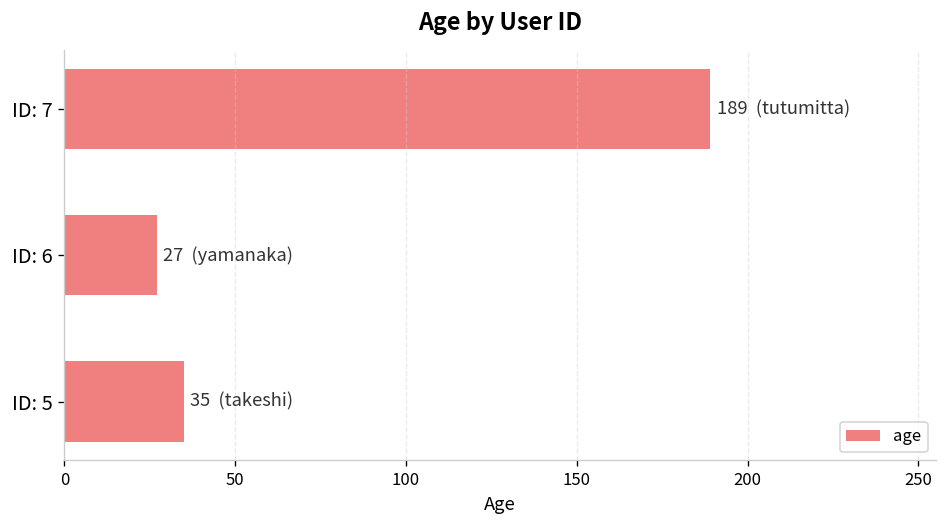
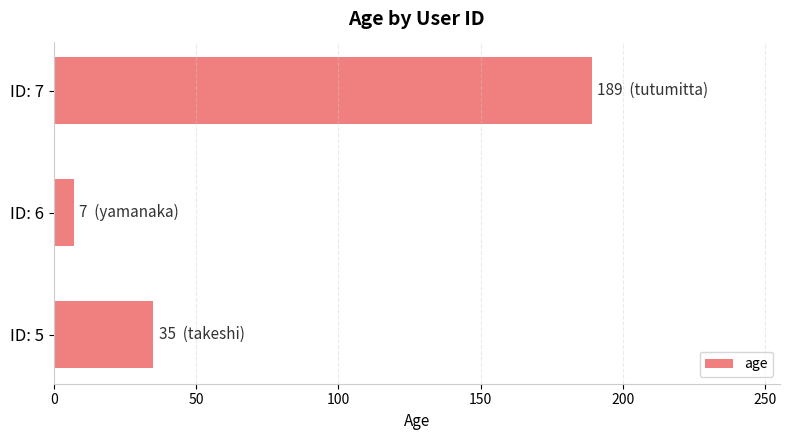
ID: 6: 27 -> 7
